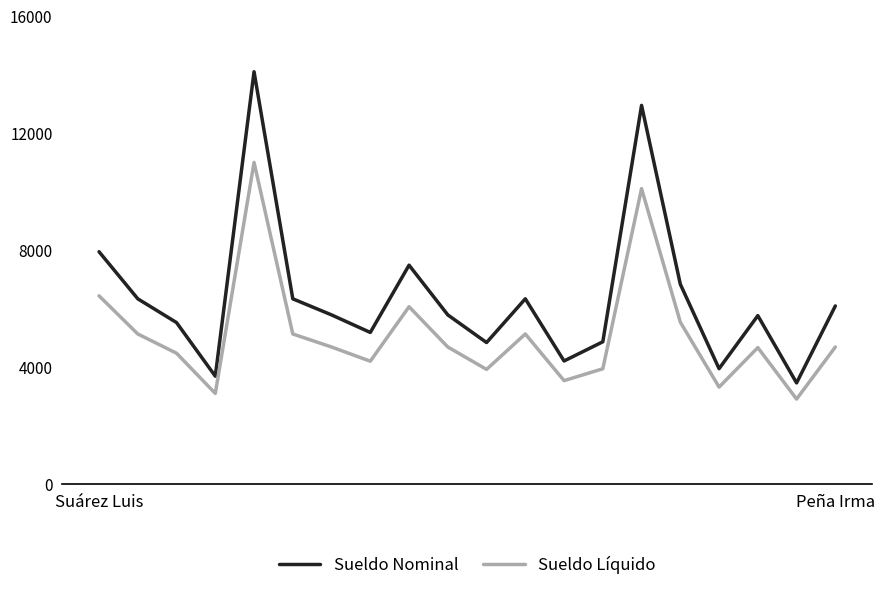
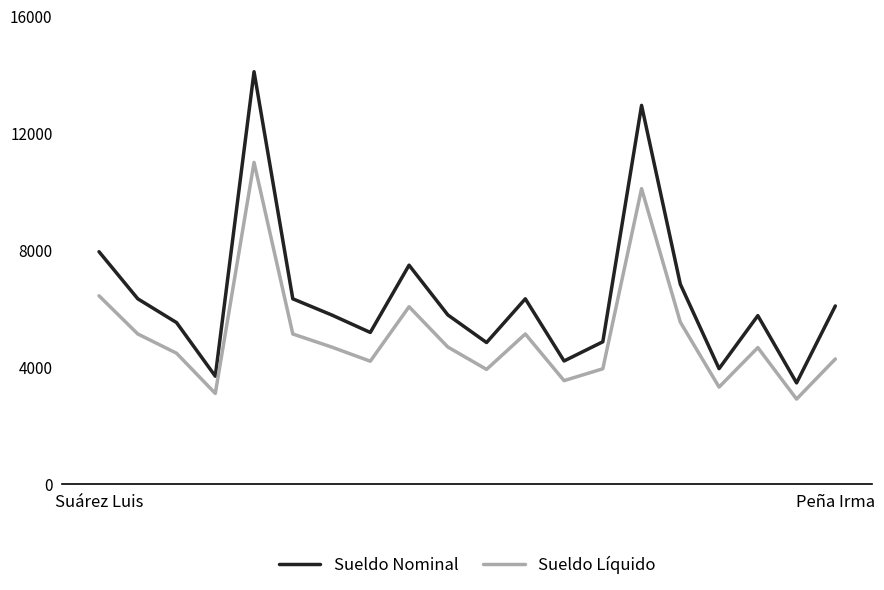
Sueldo Líquido, Peña Irma: 4700 -> 4300
